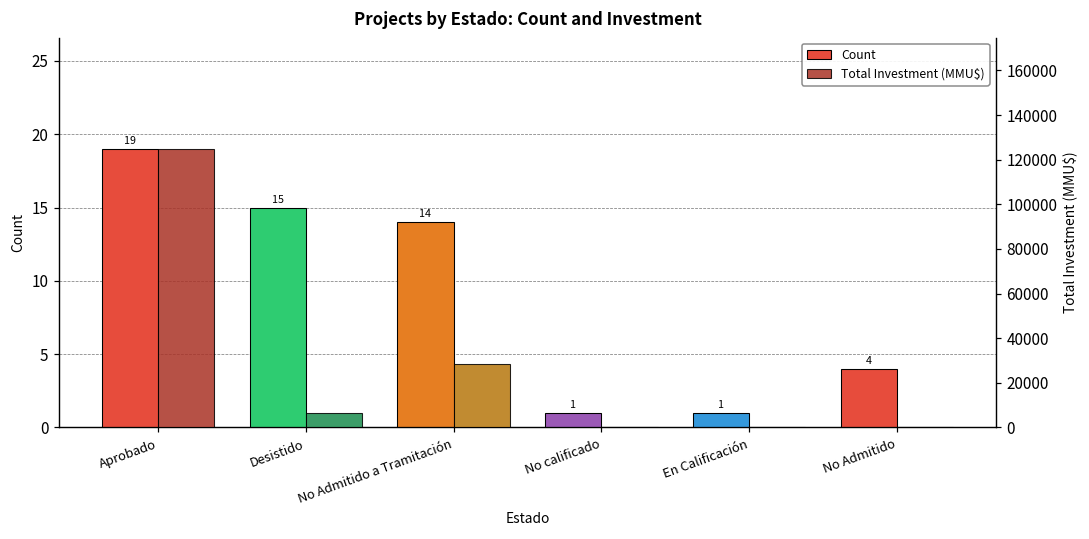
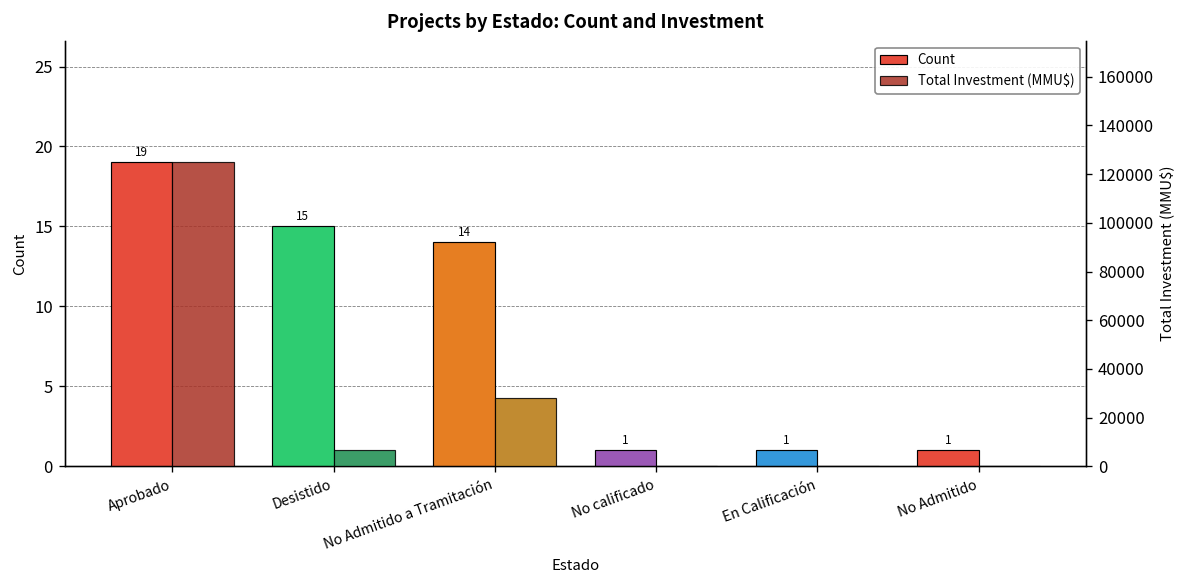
Count, No Admitido: 4 -> 1
